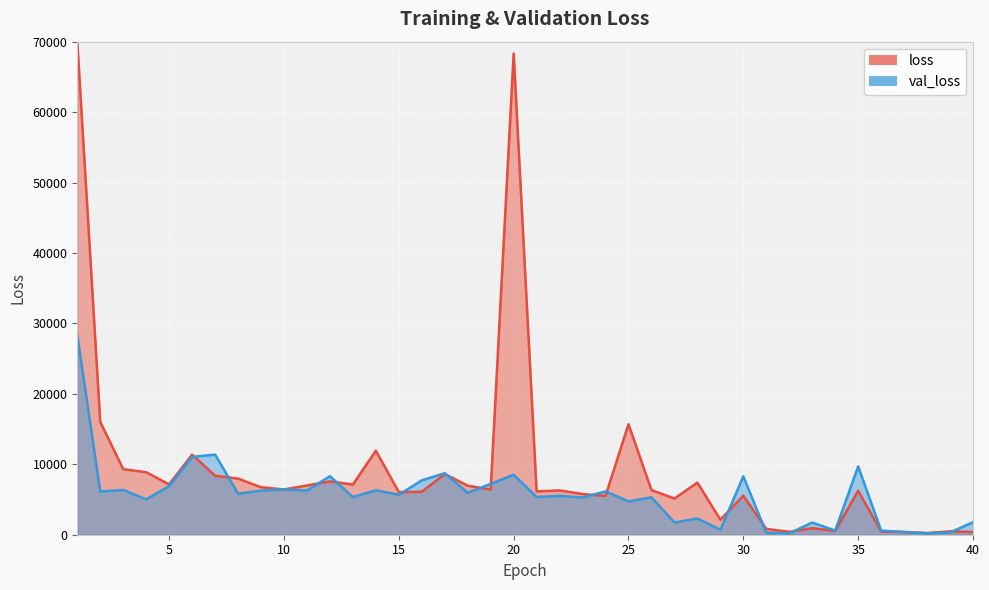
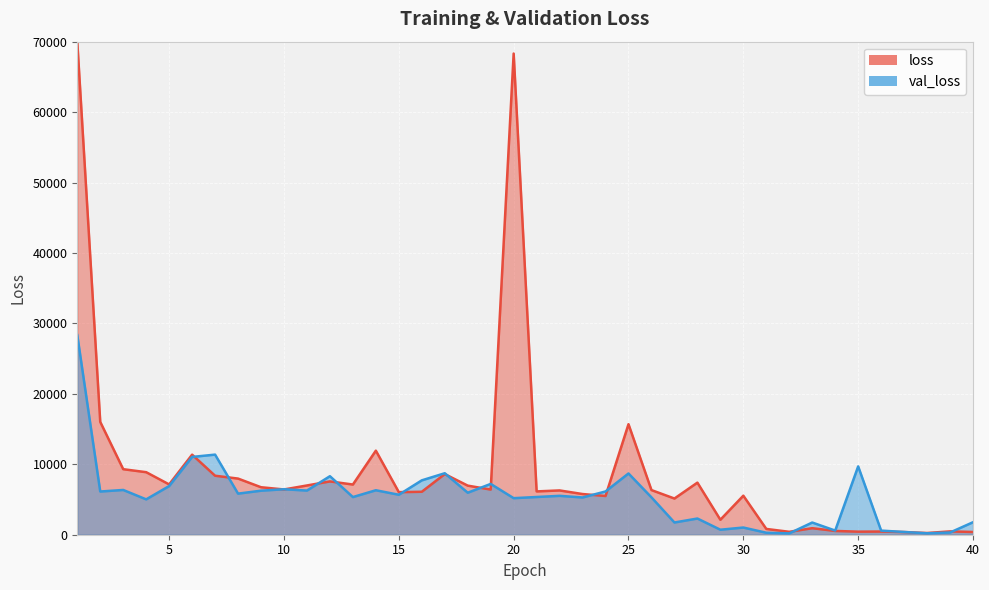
val_loss, 20: 9000 -> 5000
val_loss, 25: 5000 -> 9000
val_loss, 30: 8000 -> 1000
loss, 35: 6000 -> 0
